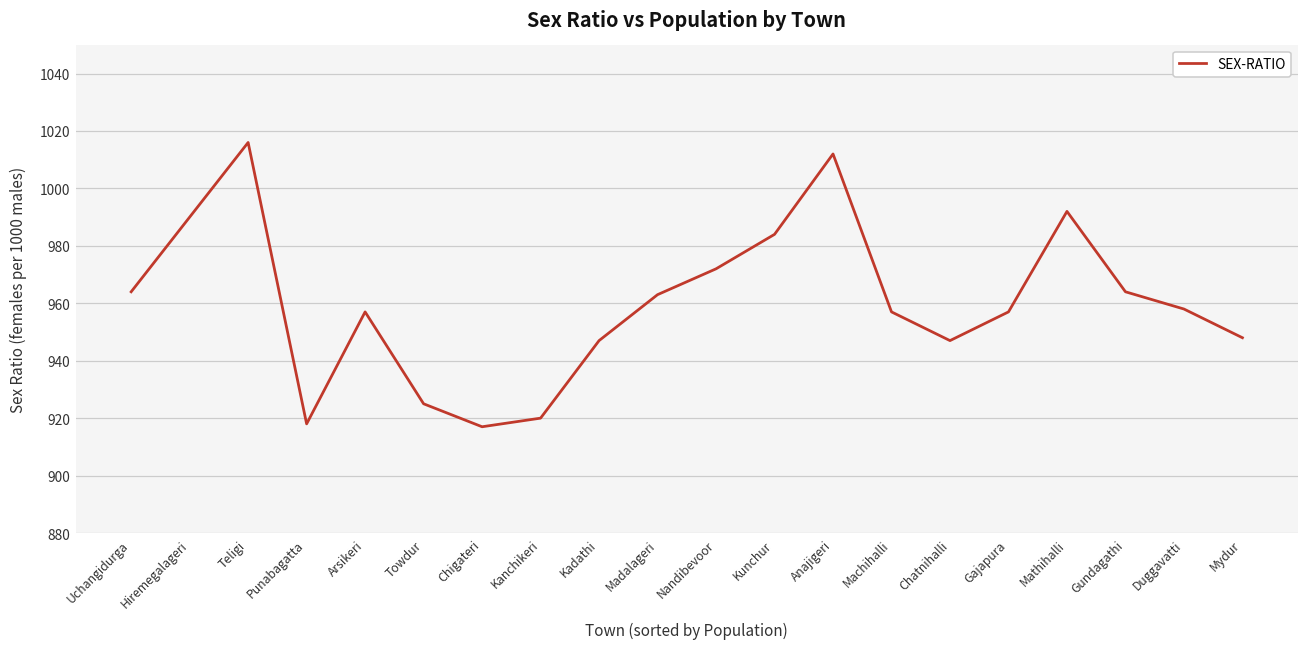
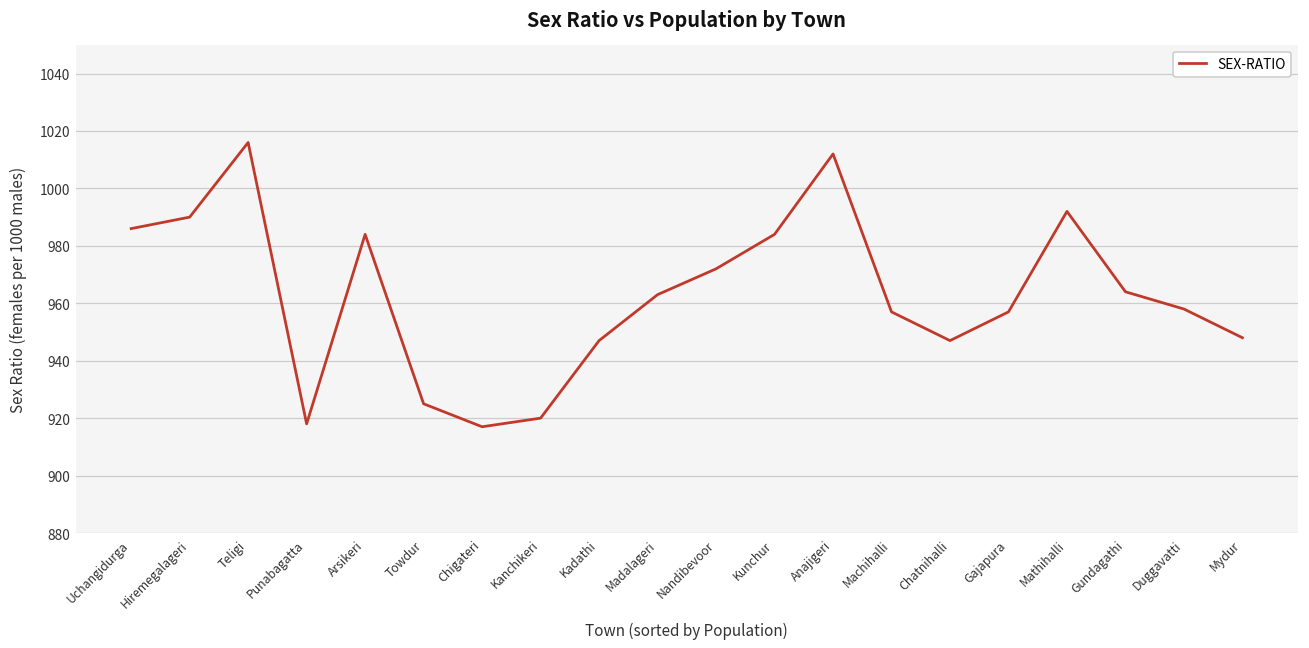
Uchangidurga: 964 -> 986
Arsikeri: 957 -> 984
